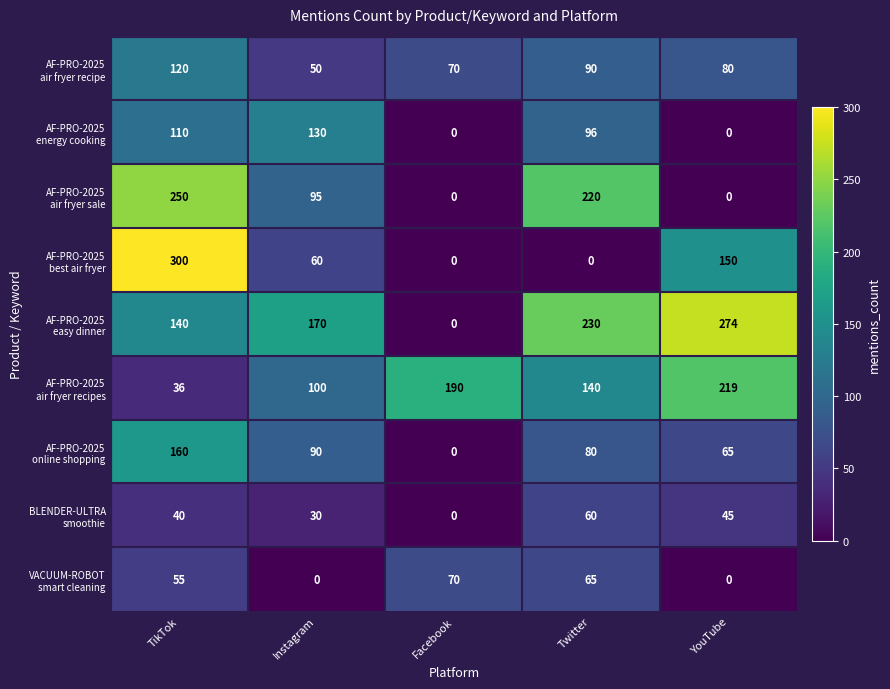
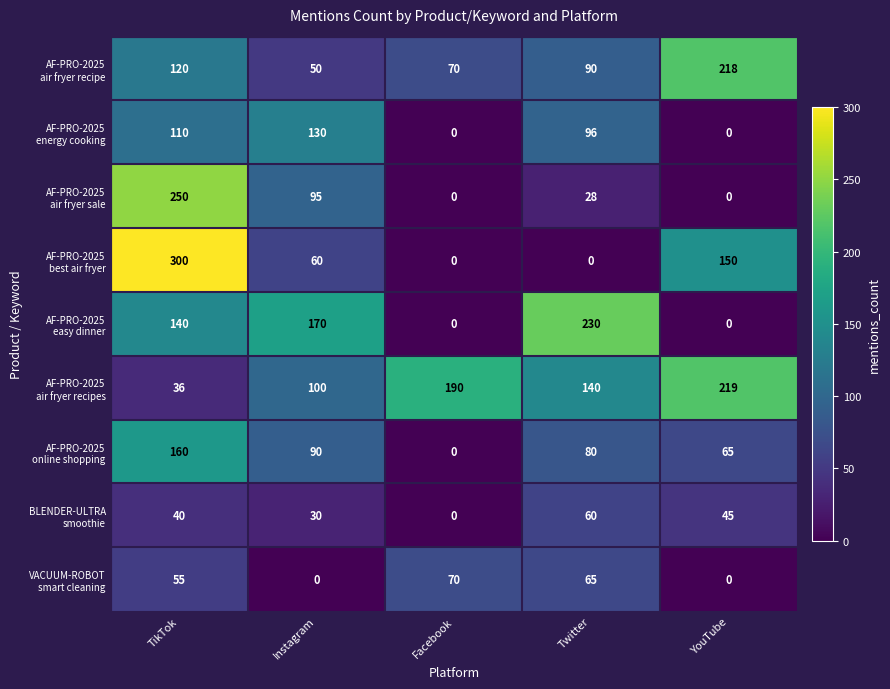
AF-PRO-2025 air fryer recipe, YouTube: 80 -> 218
AF-PRO-2025 air fryer sale, Twitter: 220 -> 28
AF-PRO-2025 easy dinner, YouTube: 274 -> 0
